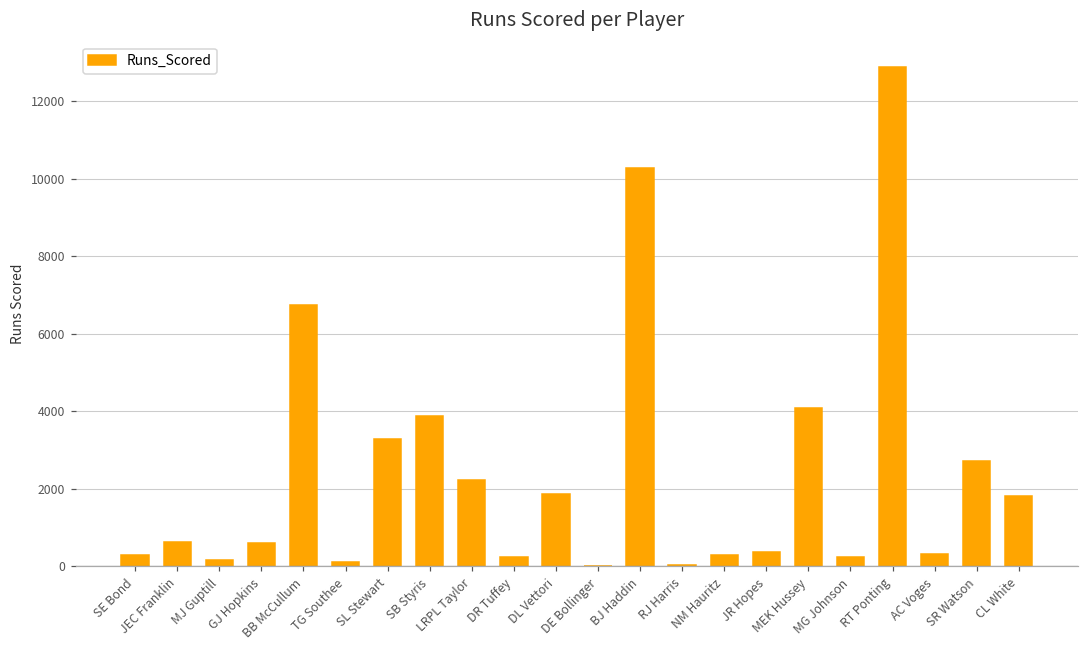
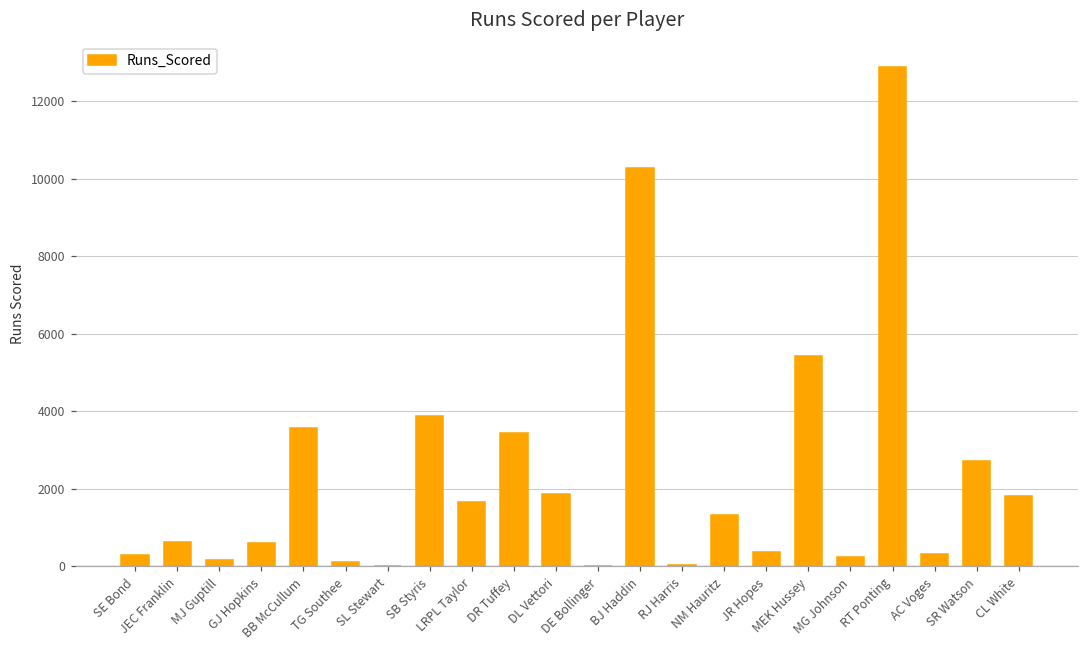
BB McCullum: 6700 -> 3600
SL Stewart: 3300 -> 0
LRPL Taylor: 2200 -> 1700
DR Tuffey: 200 -> 3400
NM Hauritz: 300 -> 1300
MEK Hussey: 4100 -> 5400
